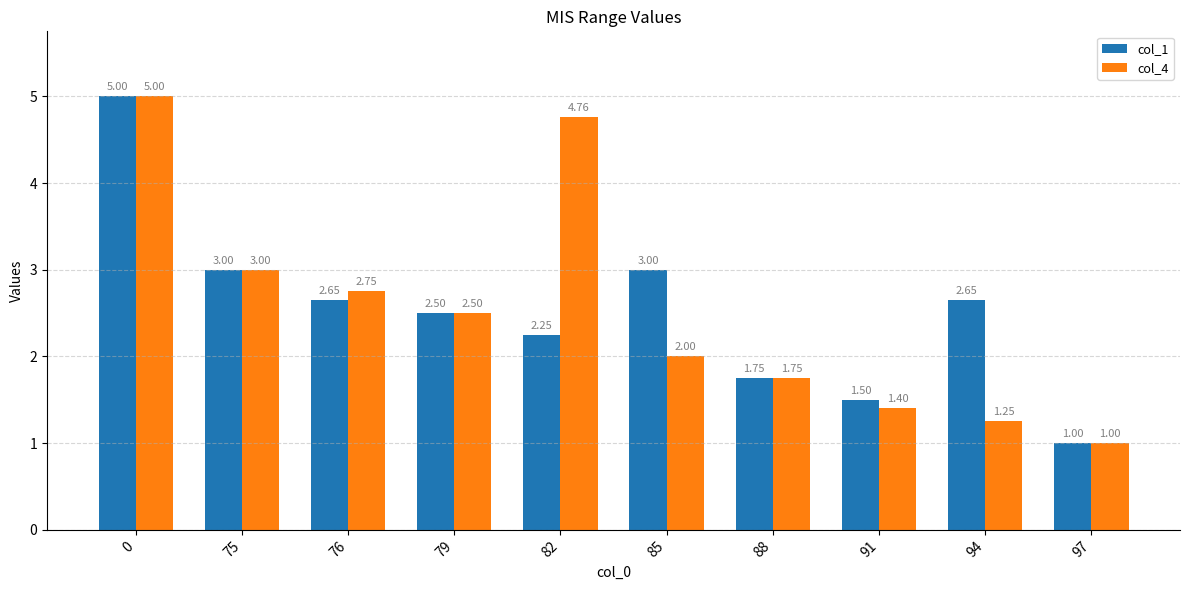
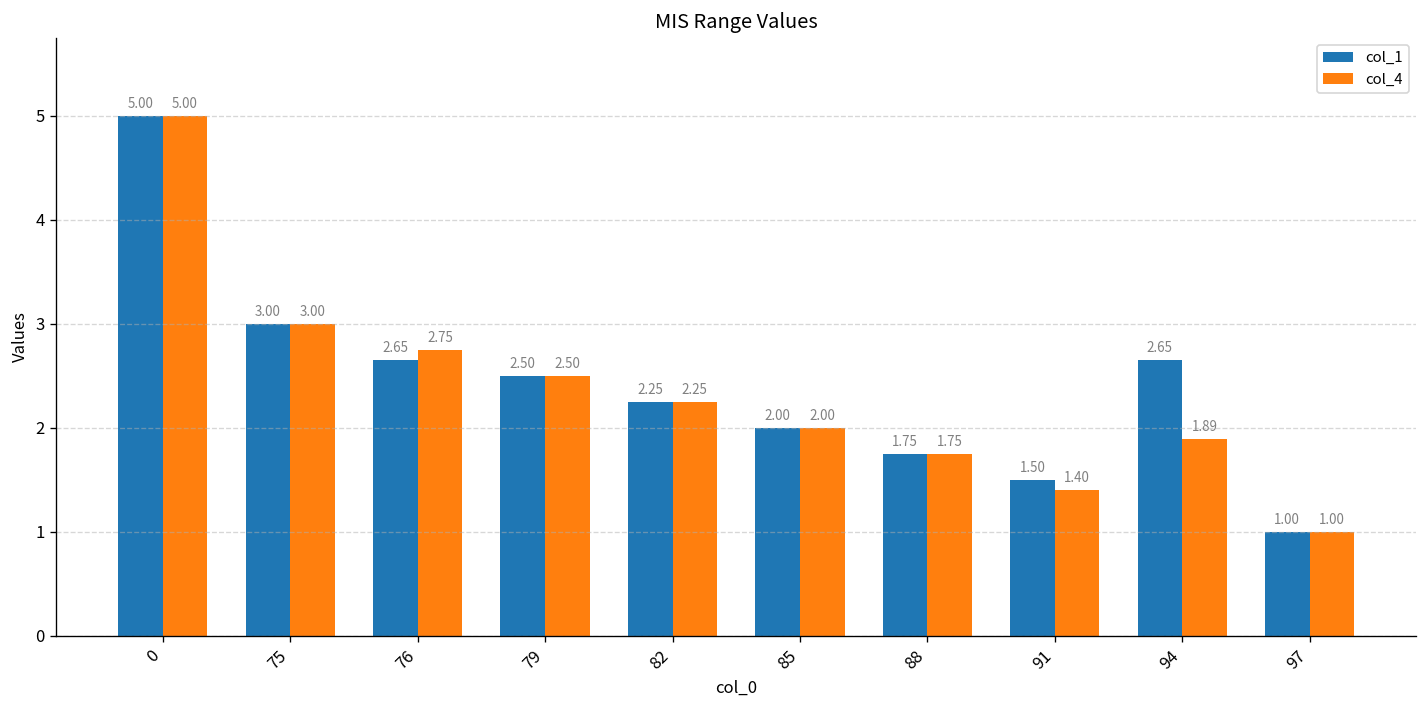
col_4, 82: 4.76 -> 2.25
col_1, 85: 3.00 -> 2.00
col_4, 94: 1.25 -> 1.89
